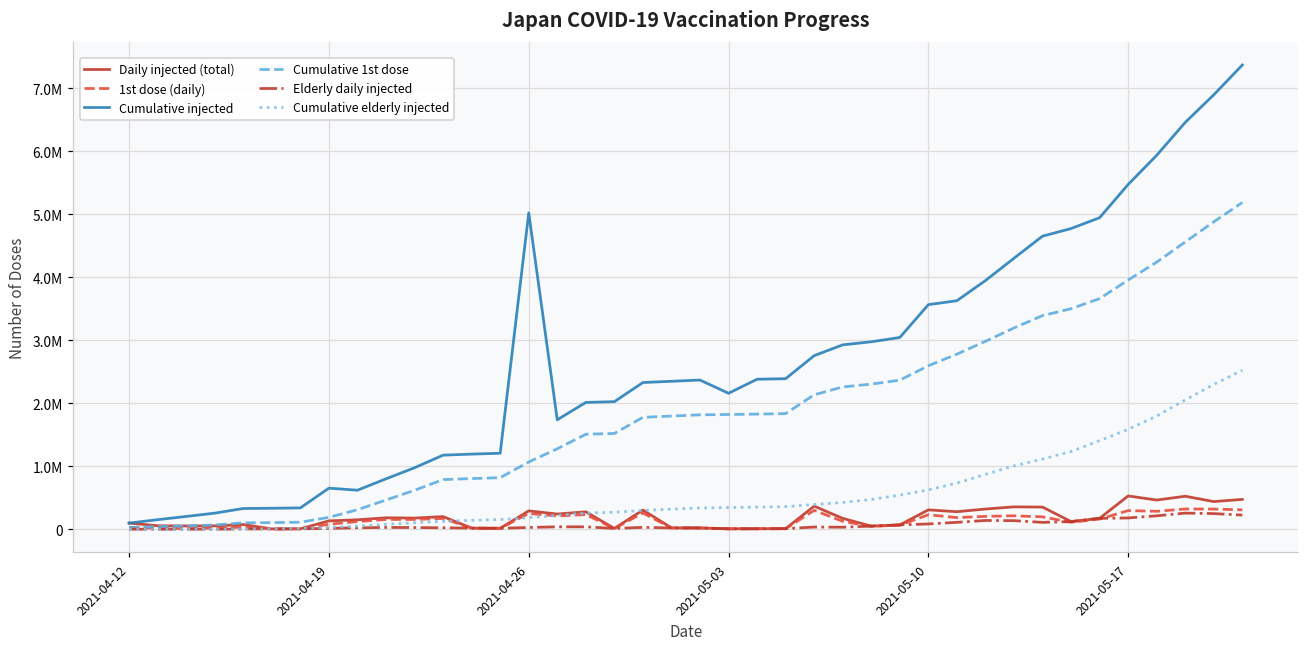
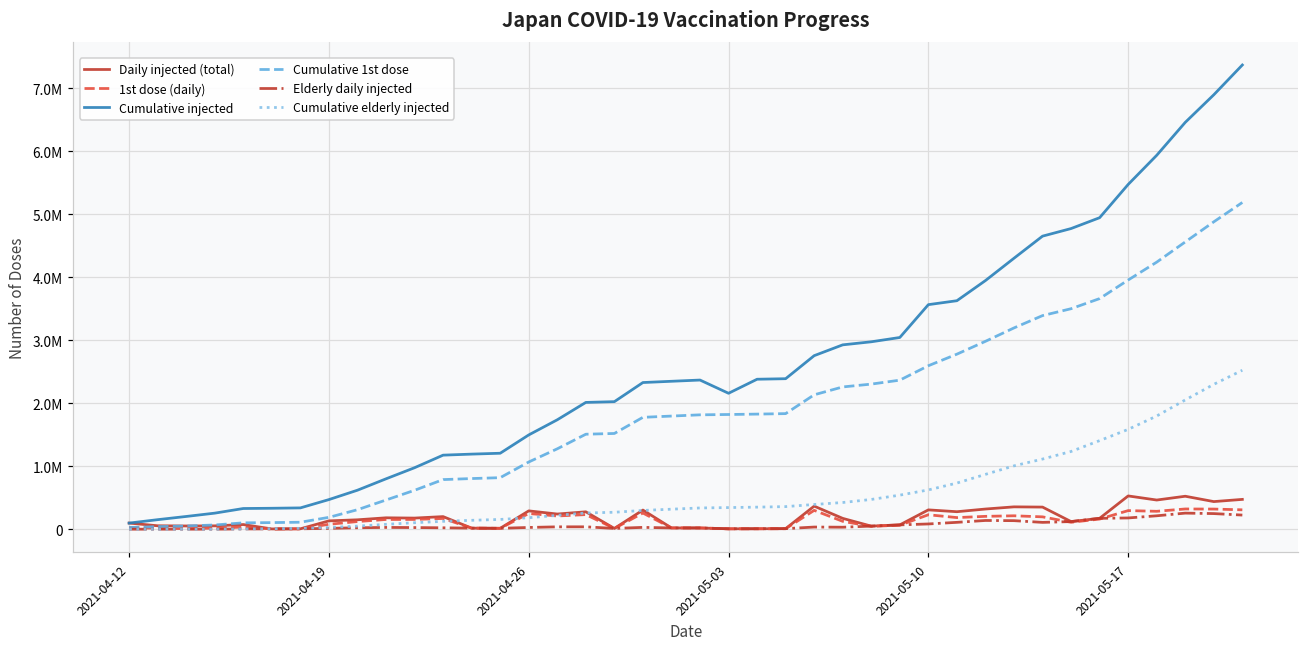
Cumulative injected, 2021-04-19: 700000 -> 500000
Cumulative injected, 2021-04-26: 5000000 -> 1500000
